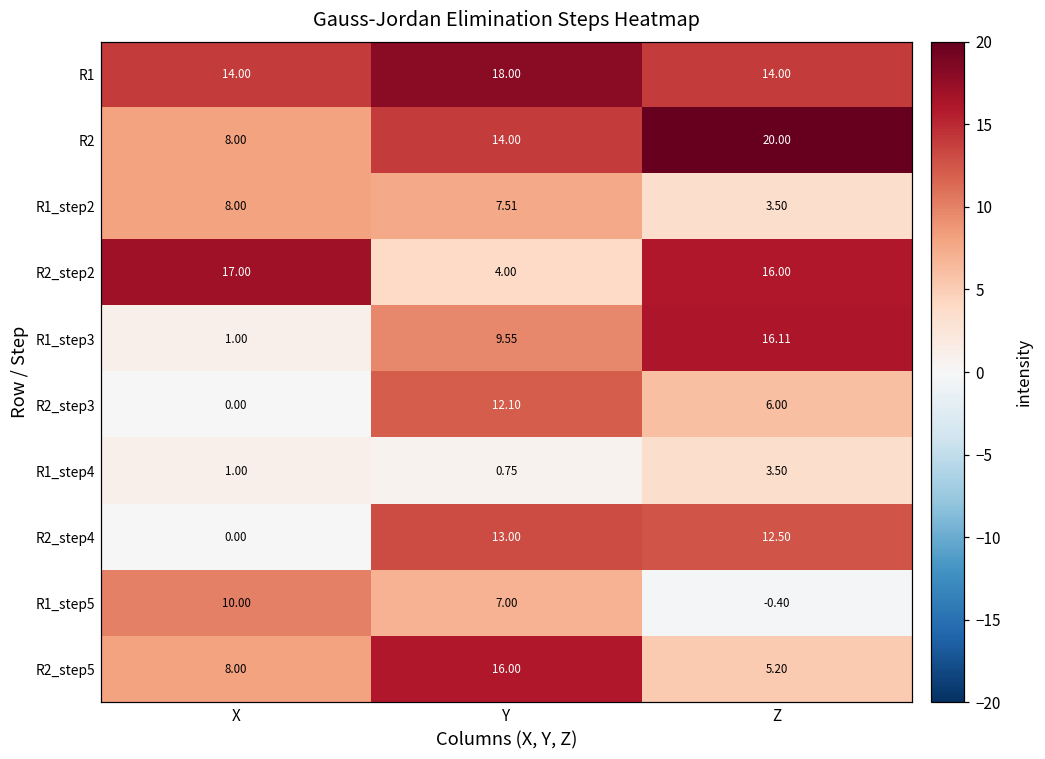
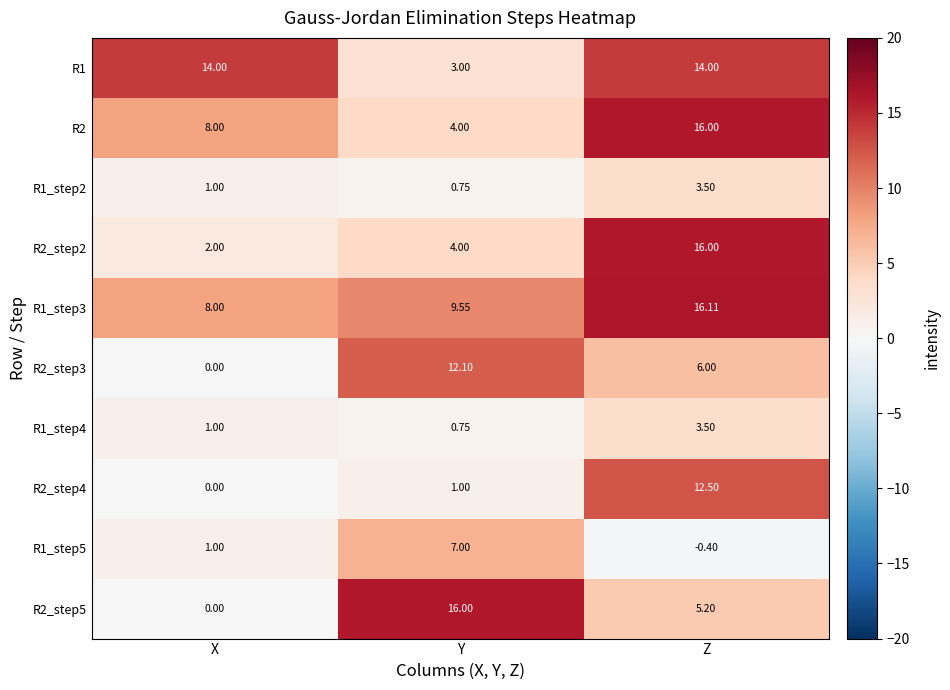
R1, Y: 18.00 -> 3.00
R2, Y: 14.00 -> 4.00
R2, Z: 20.00 -> 16.00
R1_step2, X: 8.00 -> 1.00
R1_step2, Y: 7.51 -> 0.75
R2_step2, X: 17.00 -> 2.00
R1_step3, X: 1.00 -> 8.00
R2_step4, Y: 13.00 -> 1.00
R1_step5, X: 10.00 -> 1.00
R2_step5, X: 8.00 -> 0.00
